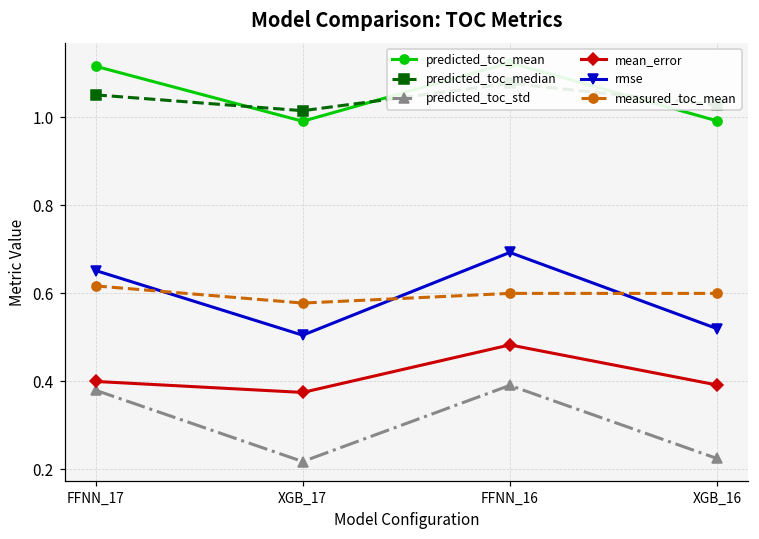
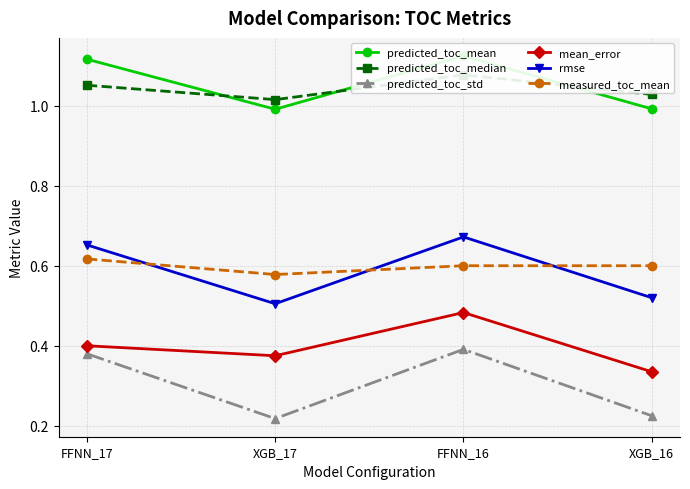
rmse, FFNN_16: 0.69 -> 0.67
mean_error, XGB_16: 0.39 -> 0.34
